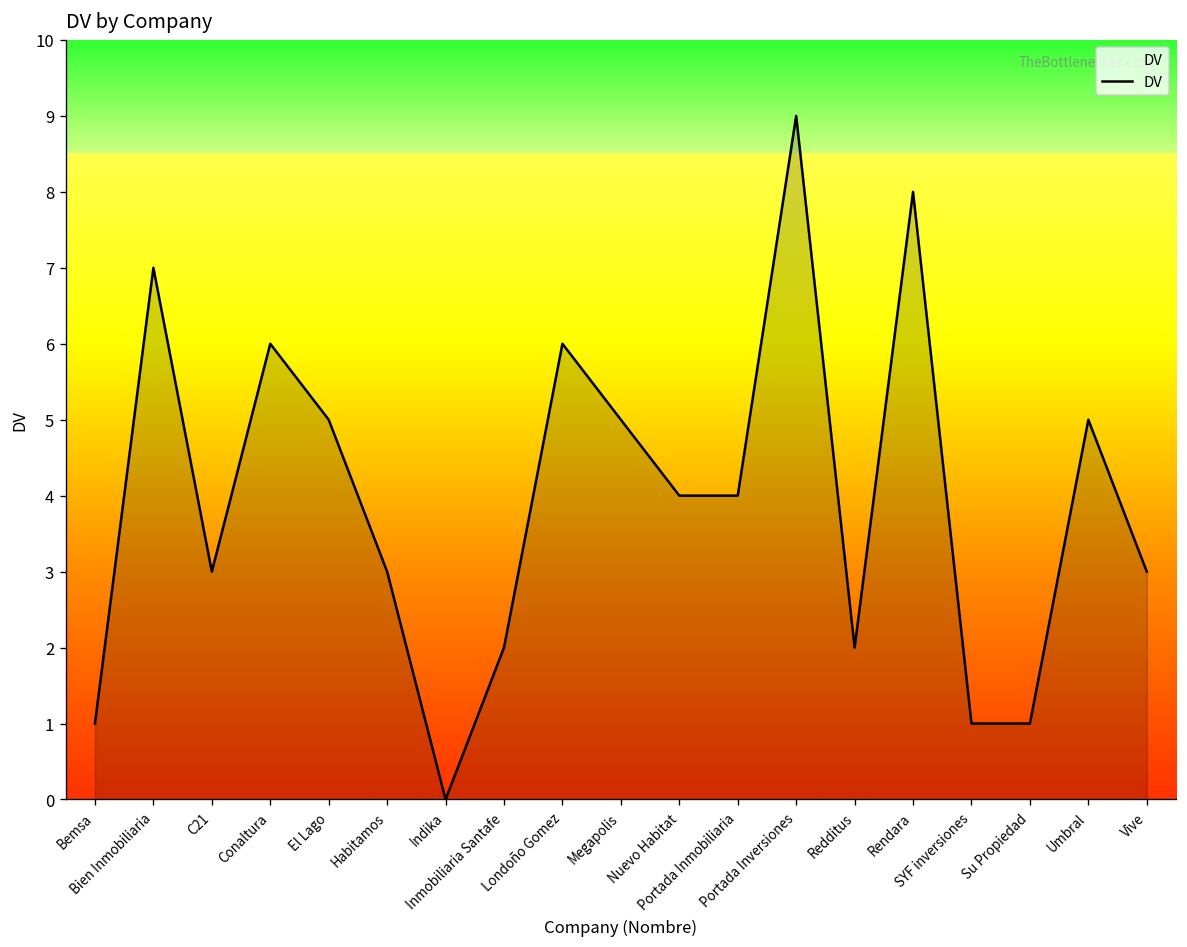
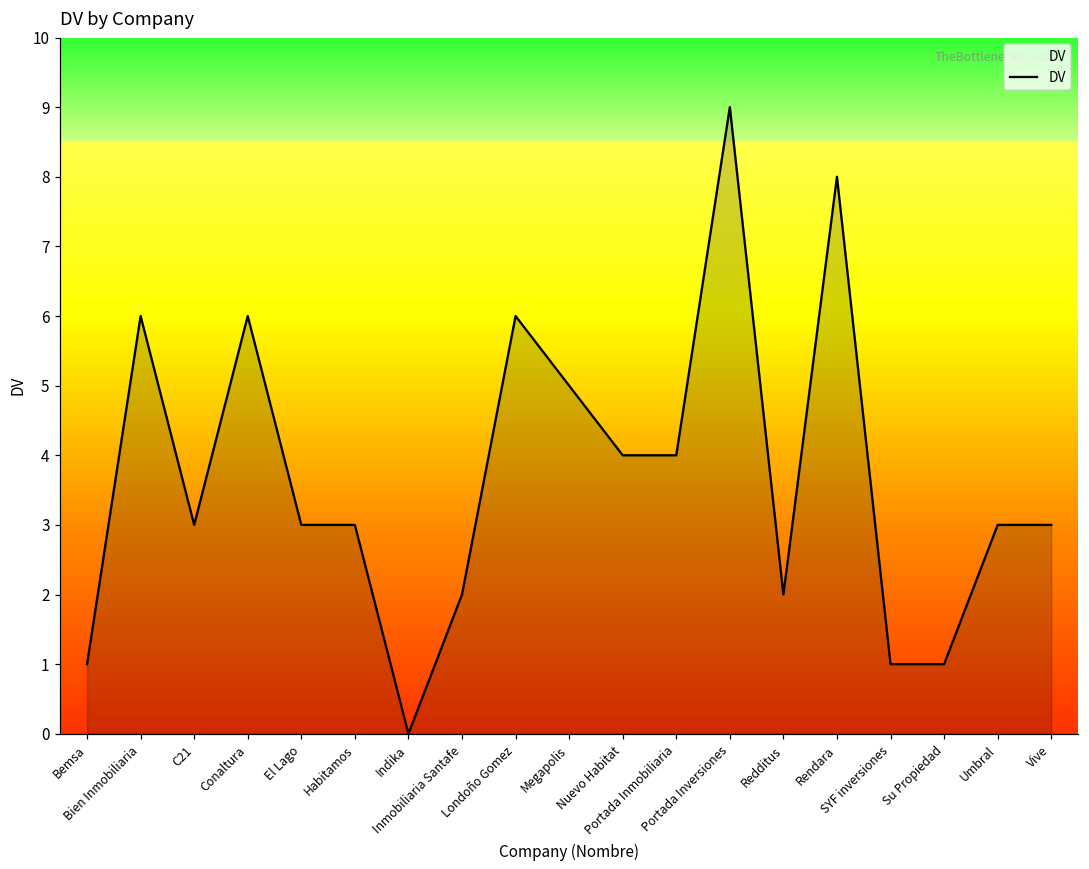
Bien Inmobiliaria: 7 -> 6
El Lago: 5 -> 3
Umbral: 5 -> 3
